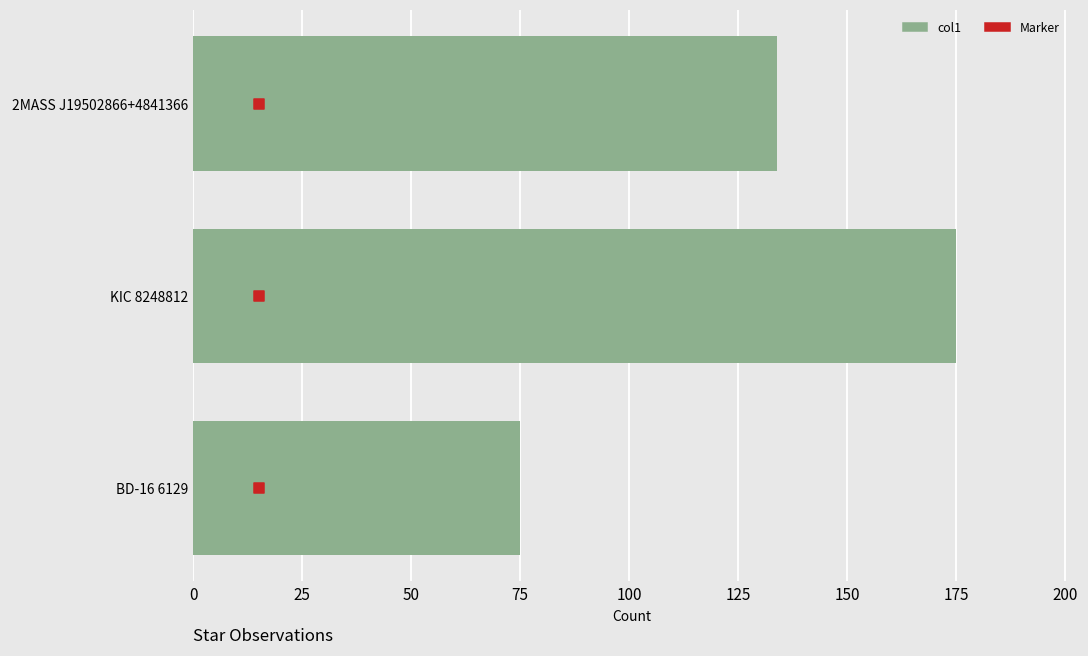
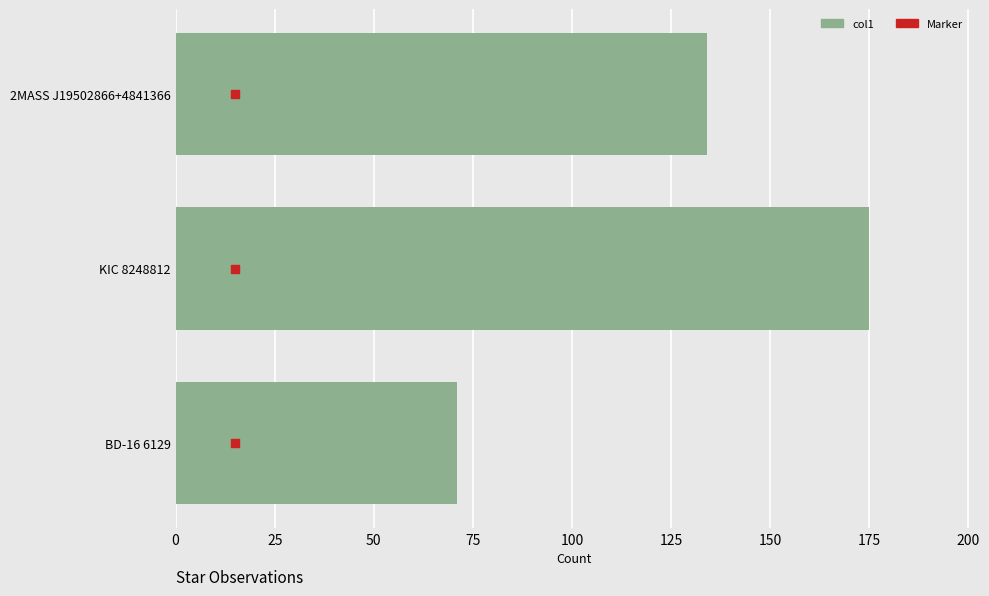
col1, BD-16 6129: 75 -> 71
